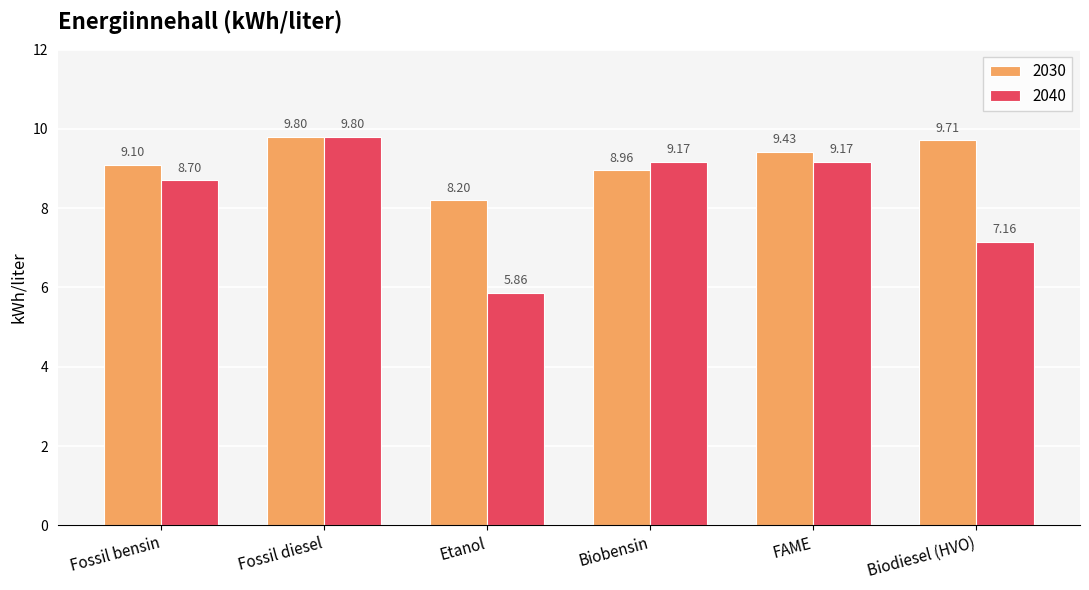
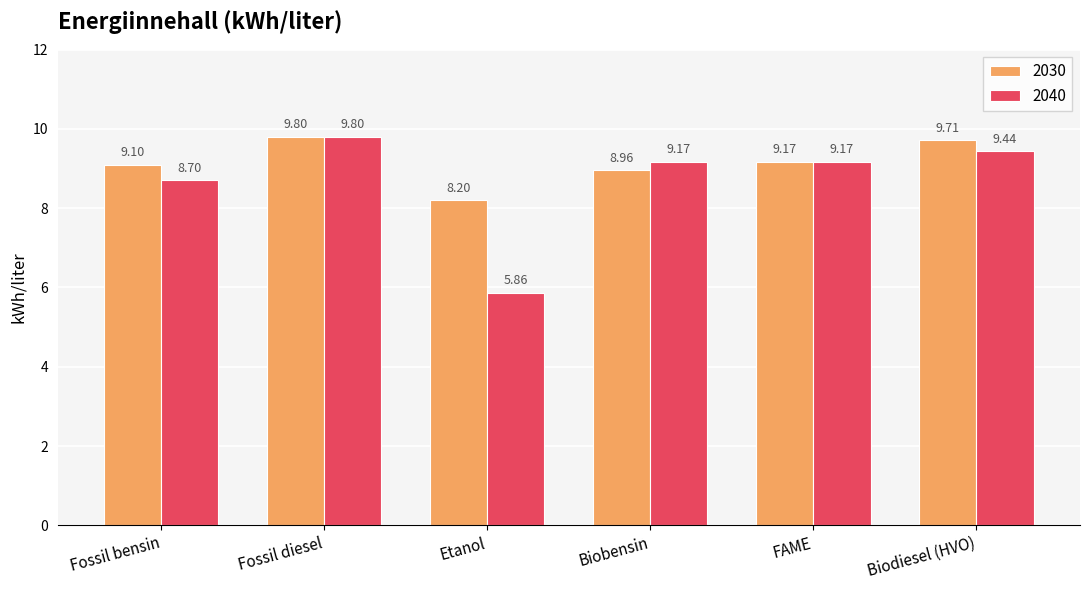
2030, FAME: 9.43 -> 9.17
2040, Biodiesel (HVO): 7.16 -> 9.44
